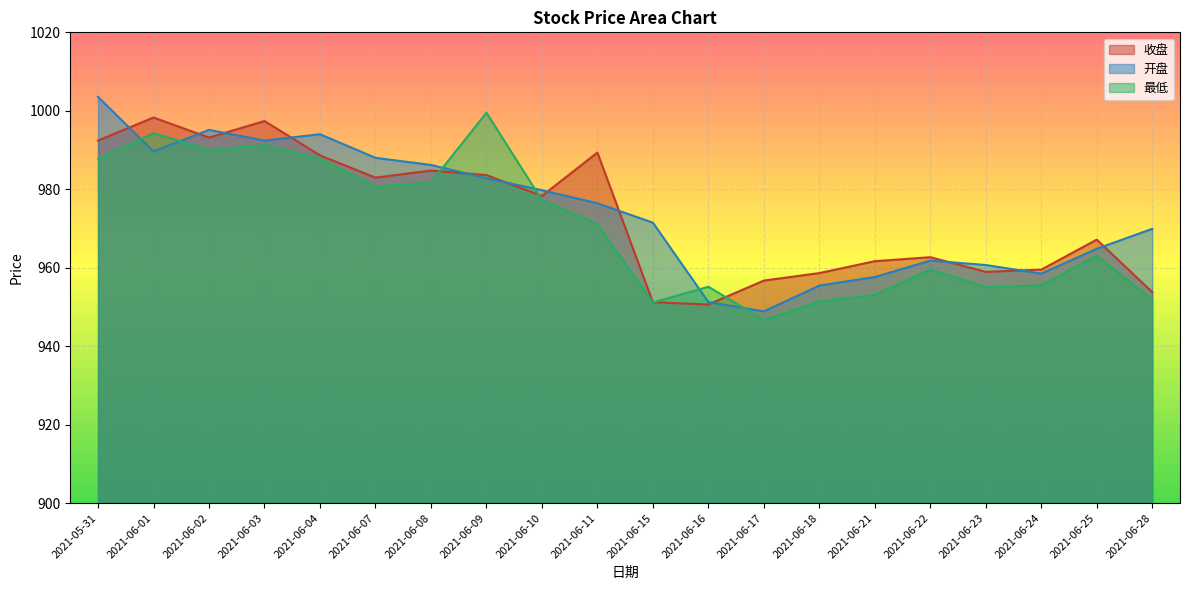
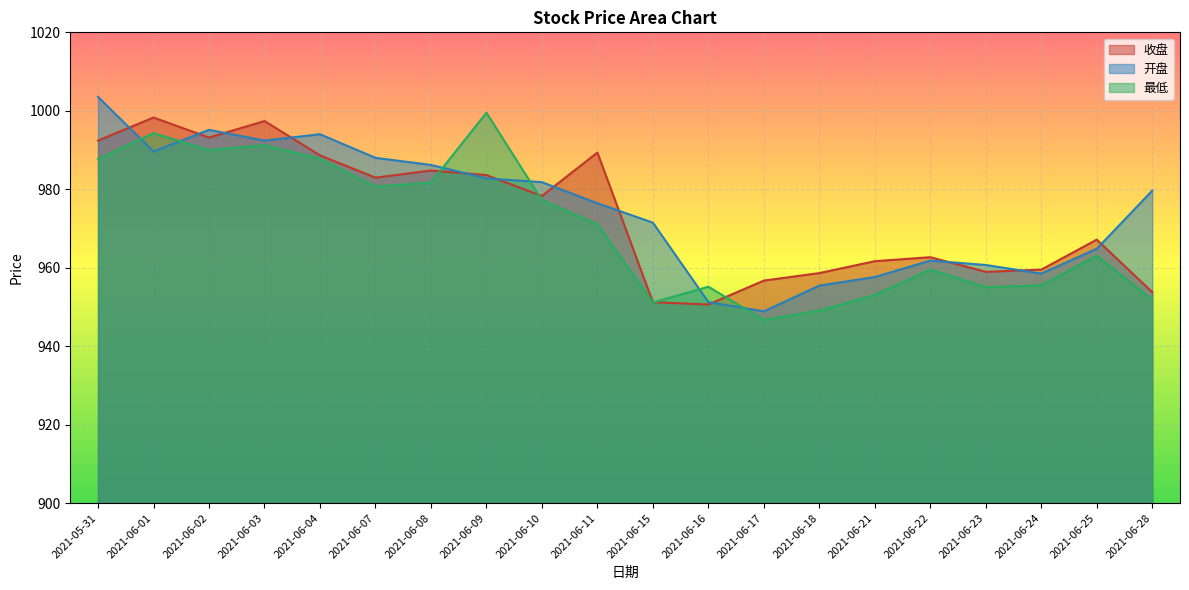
开盘, 2021-06-10: 980 -> 982
最低, 2021-06-18: 951 -> 949
开盘, 2021-06-28: 970 -> 980
